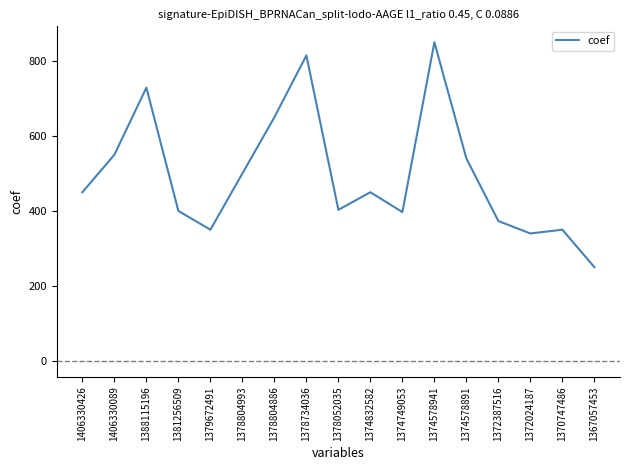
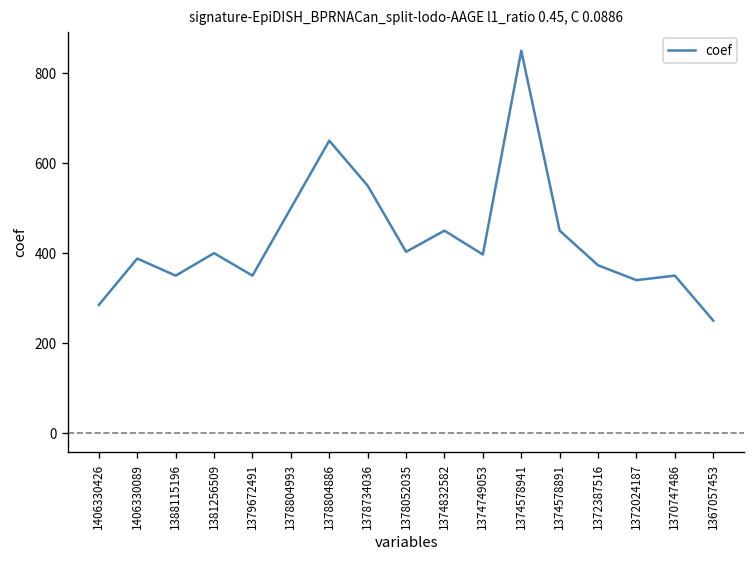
1406330426: 450 -> 290
1406330089: 550 -> 390
1388115196: 730 -> 350
1378734036: 820 -> 550
1374578891: 540 -> 450
